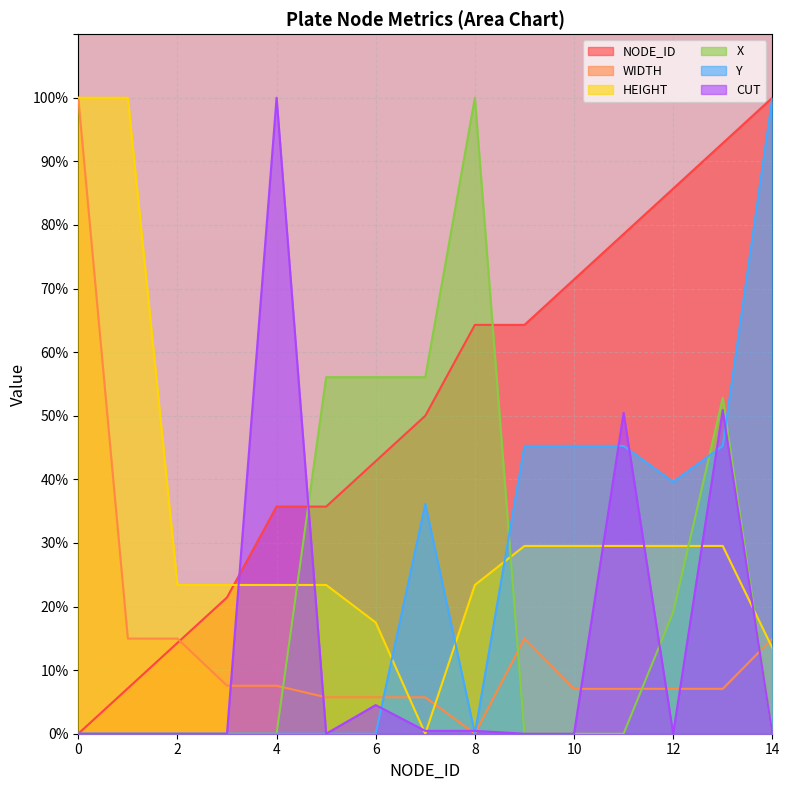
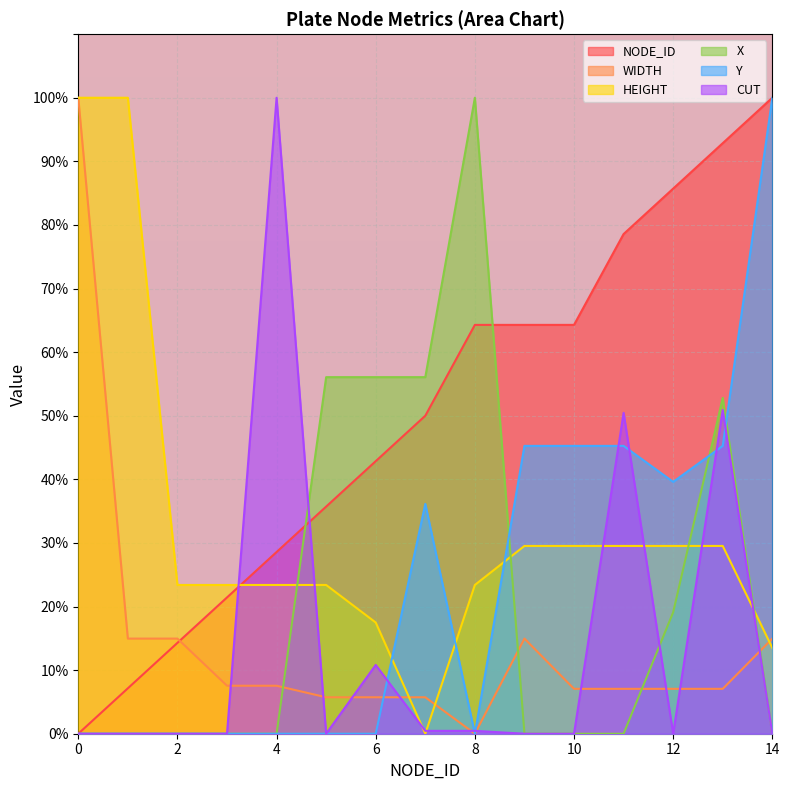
NODE_ID, 4: 36% -> 29%
CUT, 6: 5% -> 11%
NODE_ID, 10: 71% -> 64%
